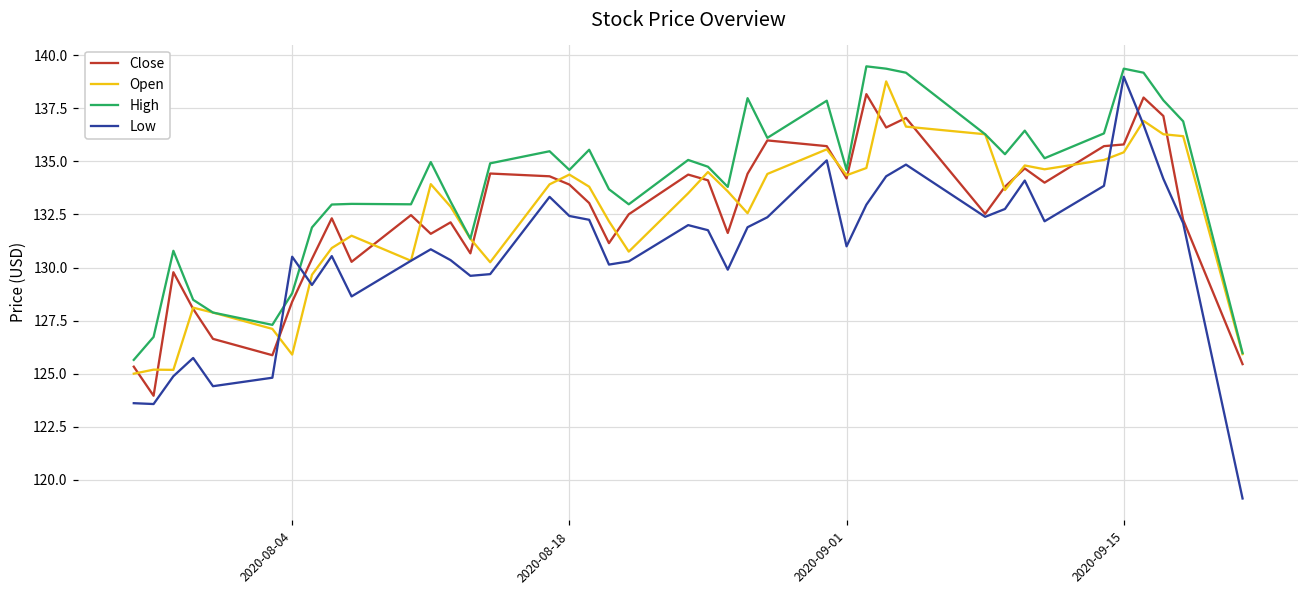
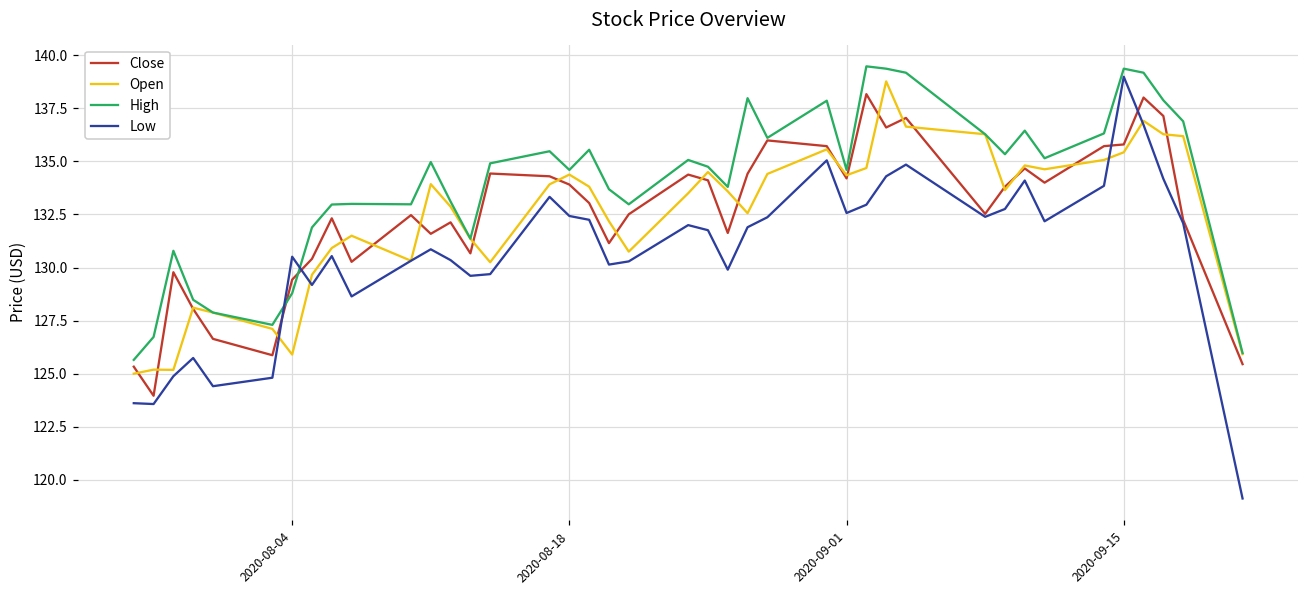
Close, 2020-08-04: 128.4 -> 129.4
Low, 2020-09-01: 131.0 -> 132.6
